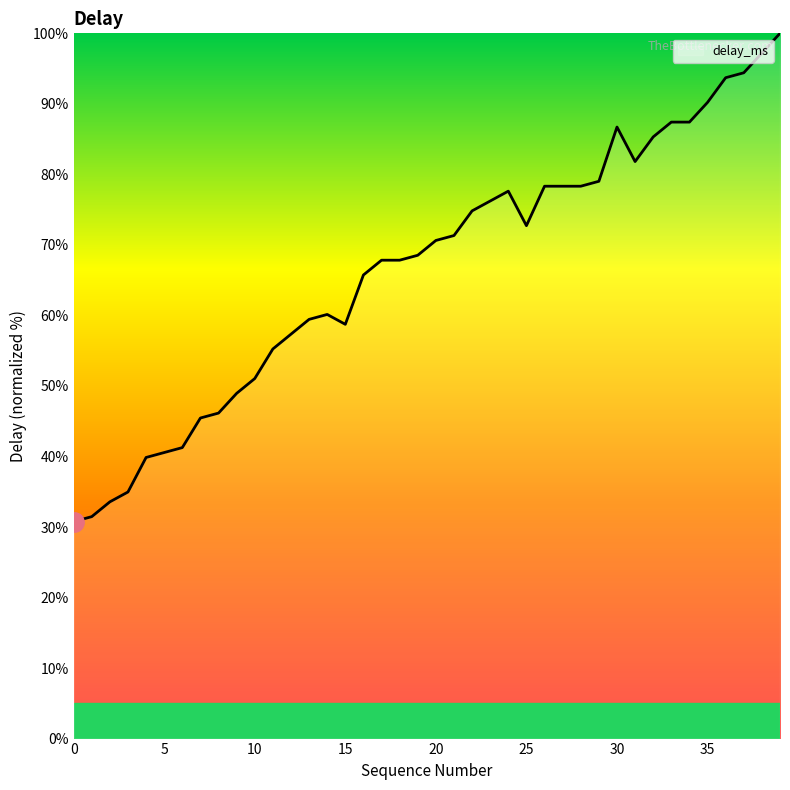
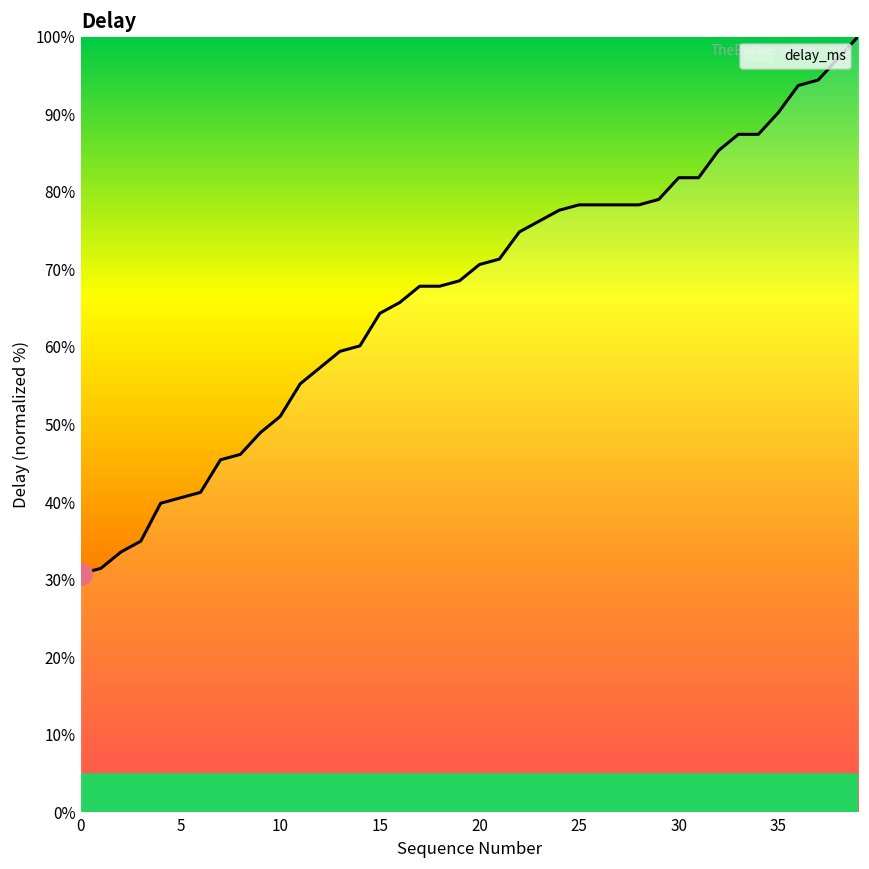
delay_ms, 15: 59% -> 64%
delay_ms, 25: 73% -> 78%
delay_ms, 30: 87% -> 82%
